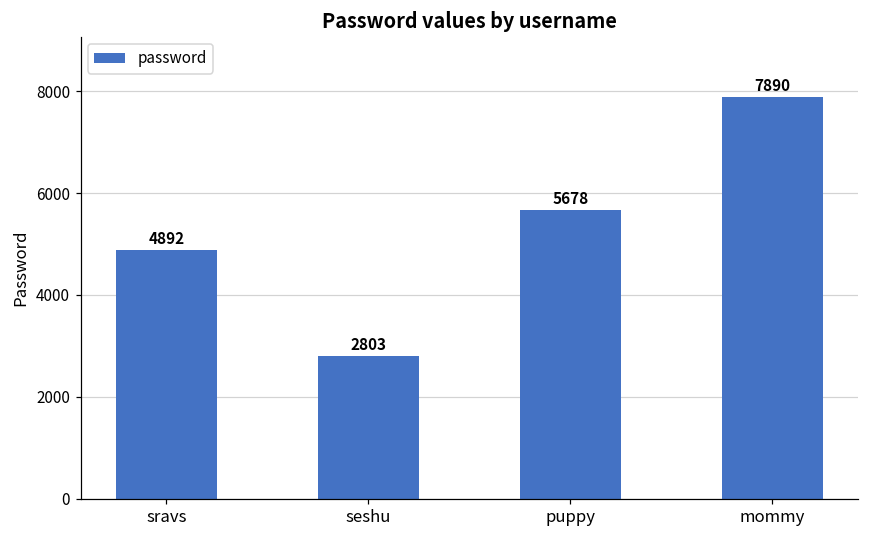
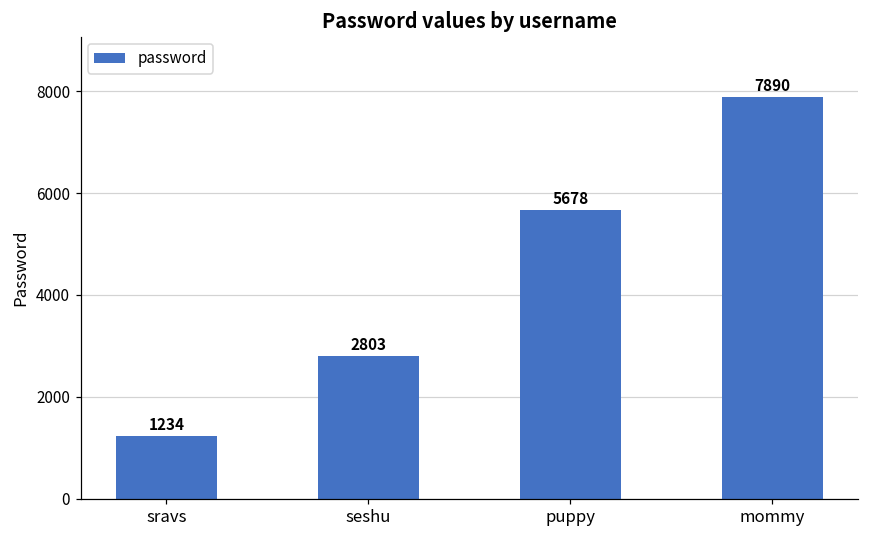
sravs: 4892 -> 1234
